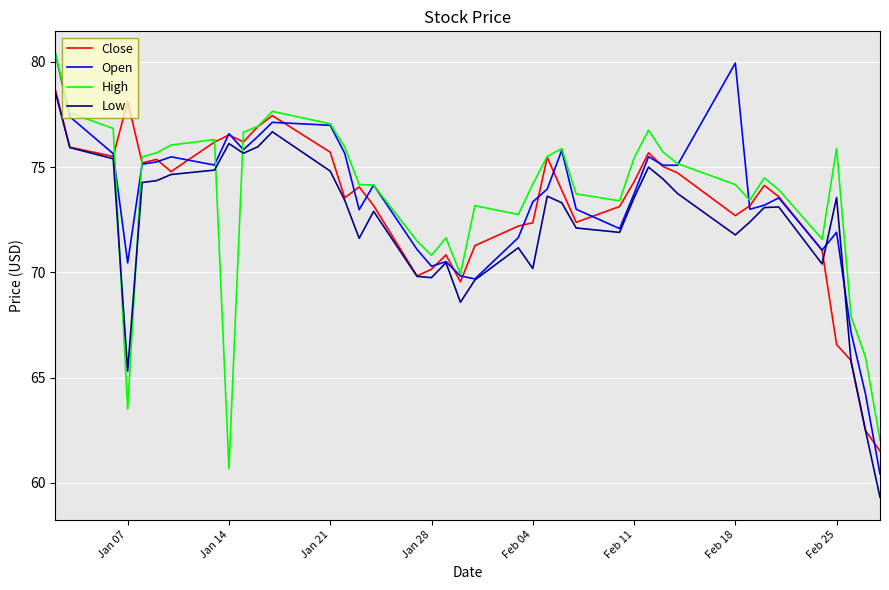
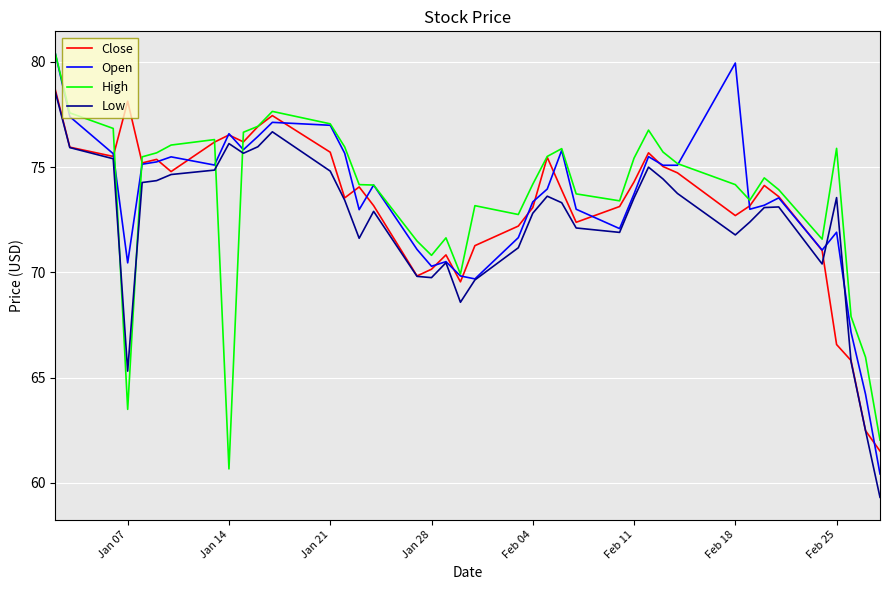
Close, Feb 04: 72.4 -> 73.1
Low, Feb 04: 70.2 -> 72.8
